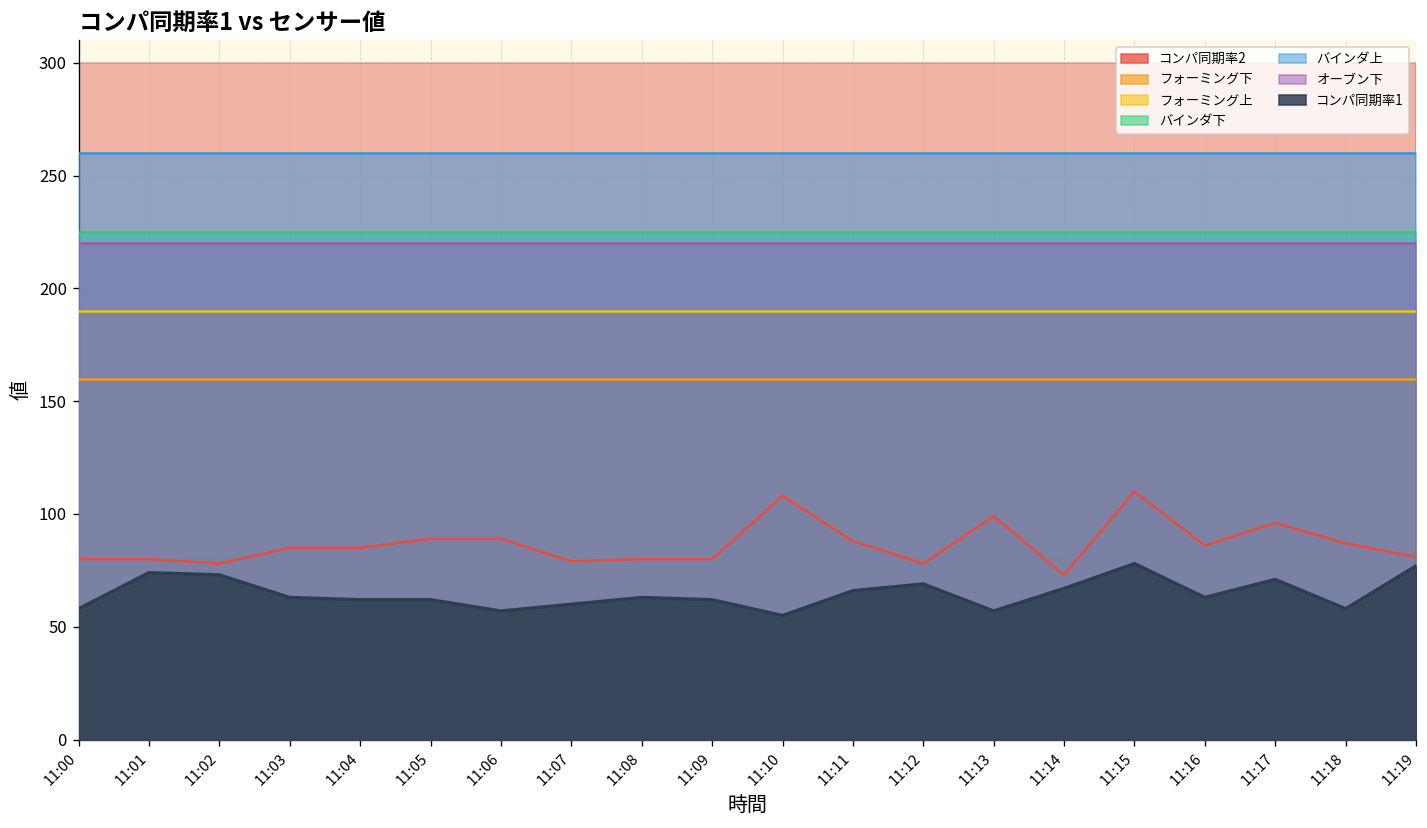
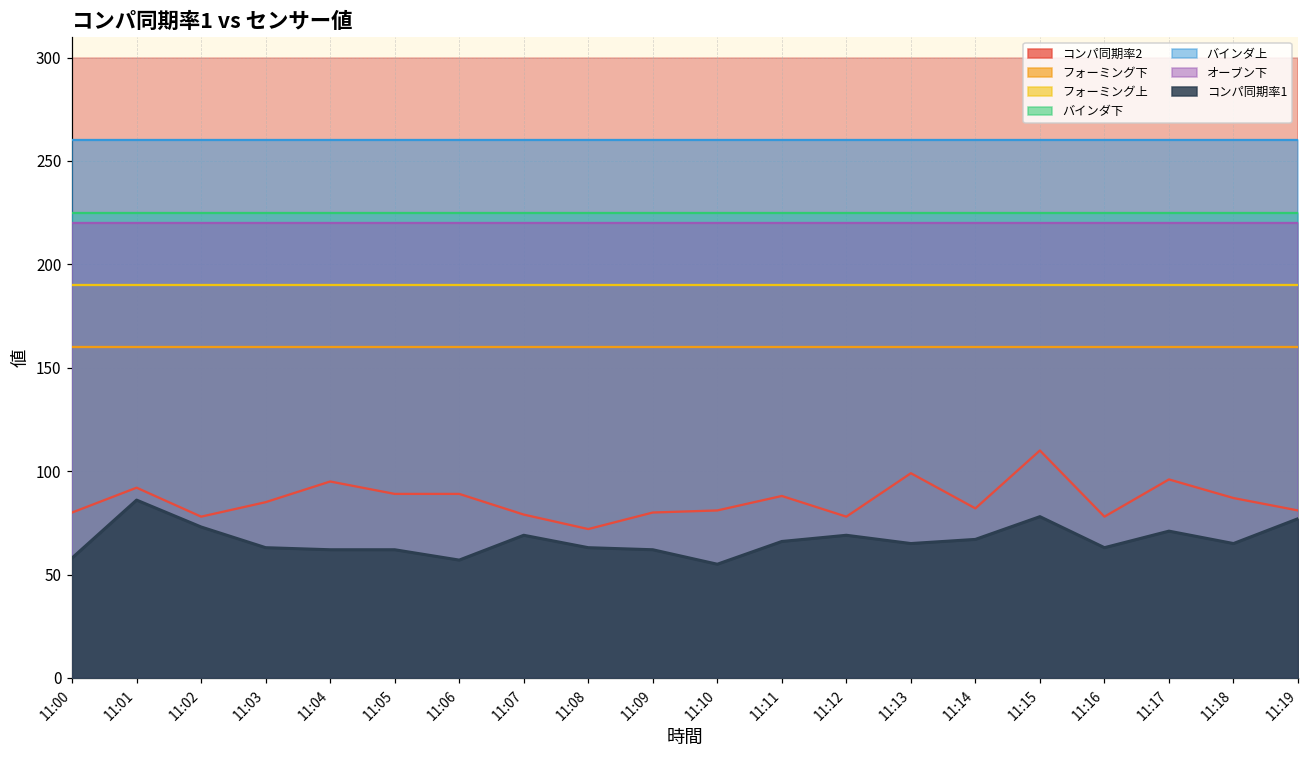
コンパ同期率2, 11:01: 80 -> 92
コンパ同期率1, 11:01: 74 -> 86
コンパ同期率2, 11:04: 85 -> 95
コンパ同期率1, 11:07: 60 -> 69
コンパ同期率2, 11:08: 80 -> 72
コンパ同期率2, 11:10: 108 -> 81
コンパ同期率1, 11:13: 57 -> 65
コンパ同期率2, 11:14: 73 -> 82
コンパ同期率2, 11:16: 86 -> 78
コンパ同期率1, 11:18: 58 -> 65
